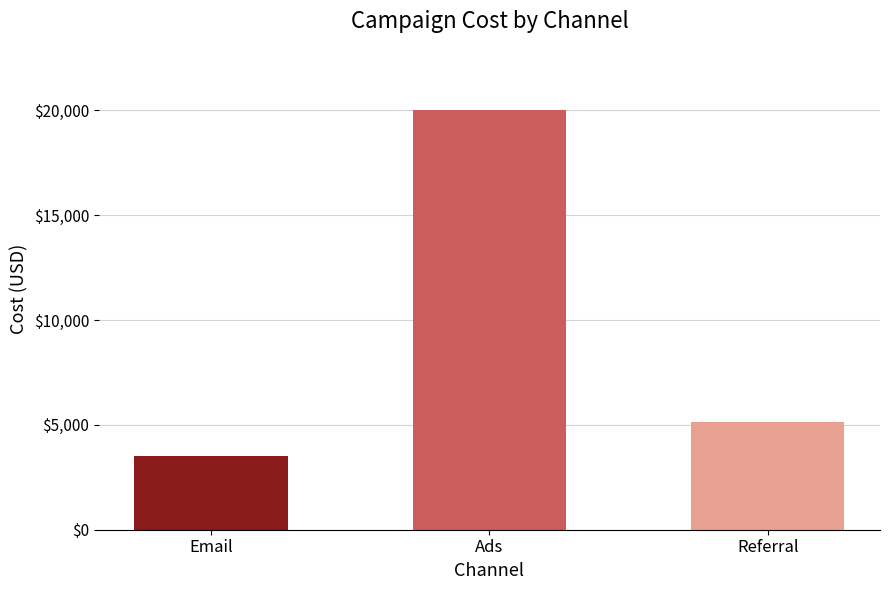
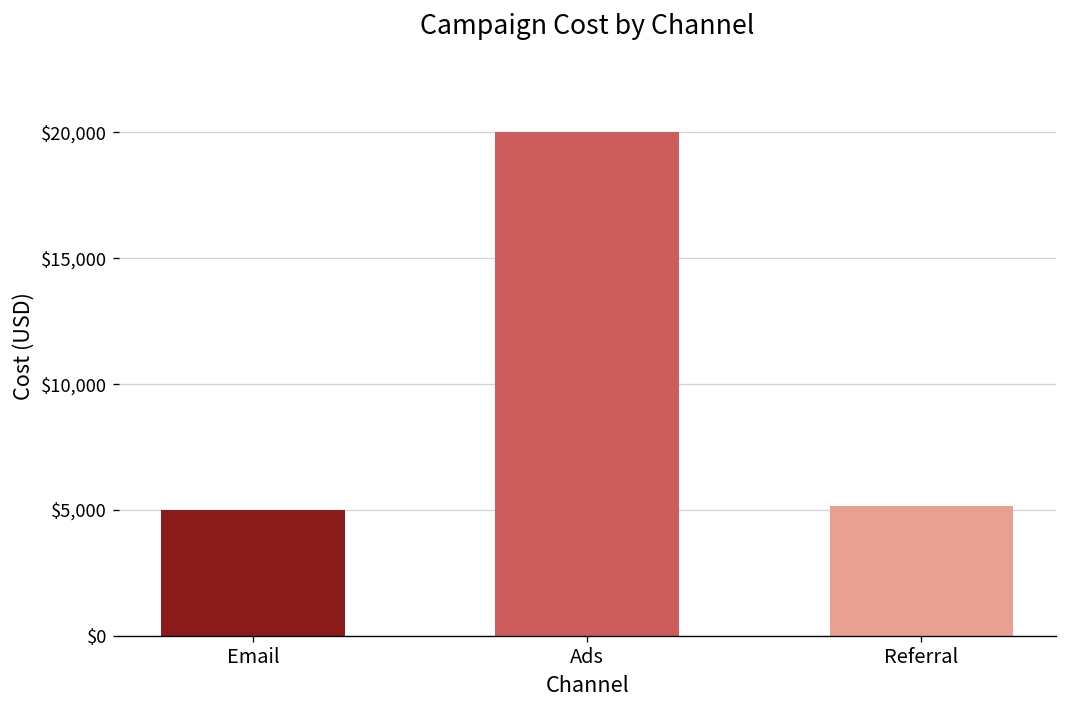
Email: $3,500 -> $5,000
